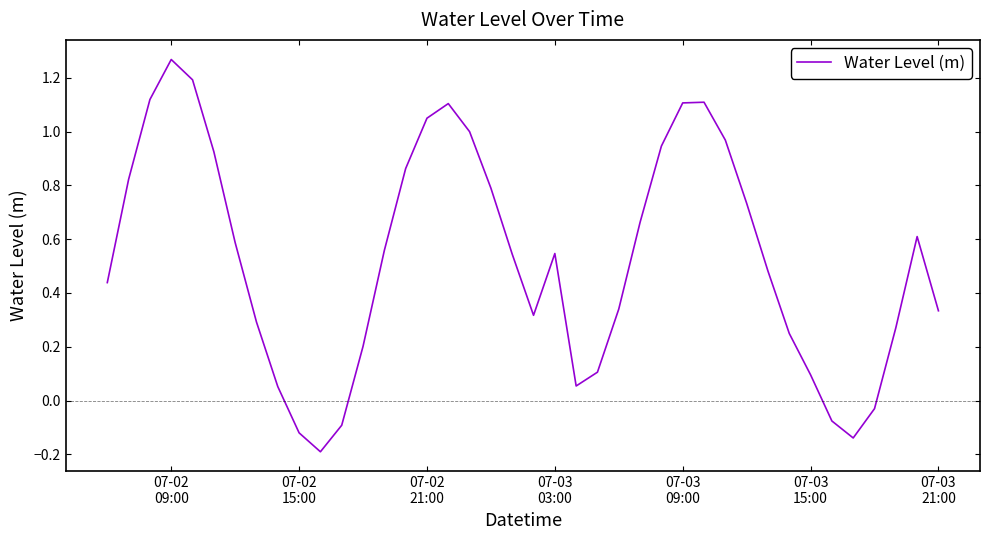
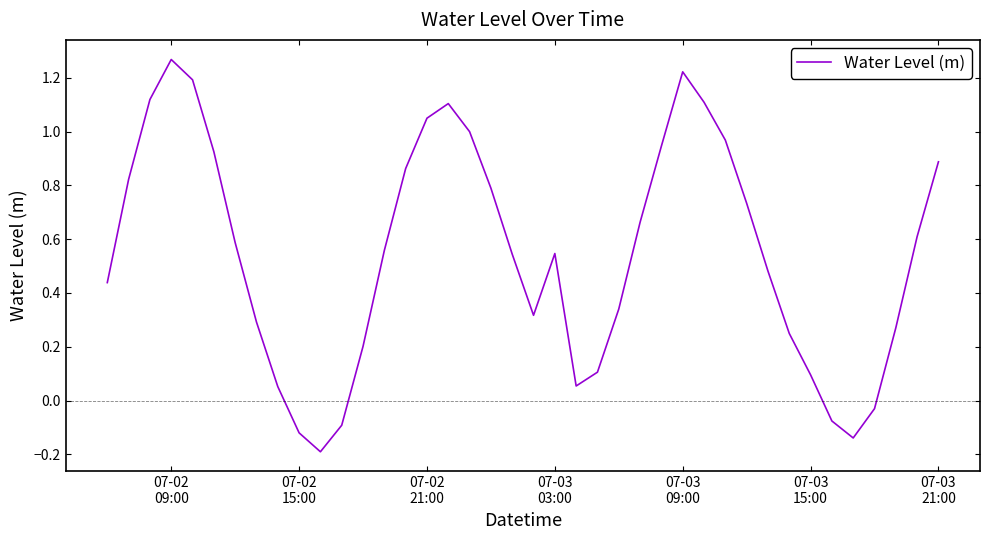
07-03 09:00: 1.11 -> 1.22
07-03 21:00: 0.33 -> 0.89
